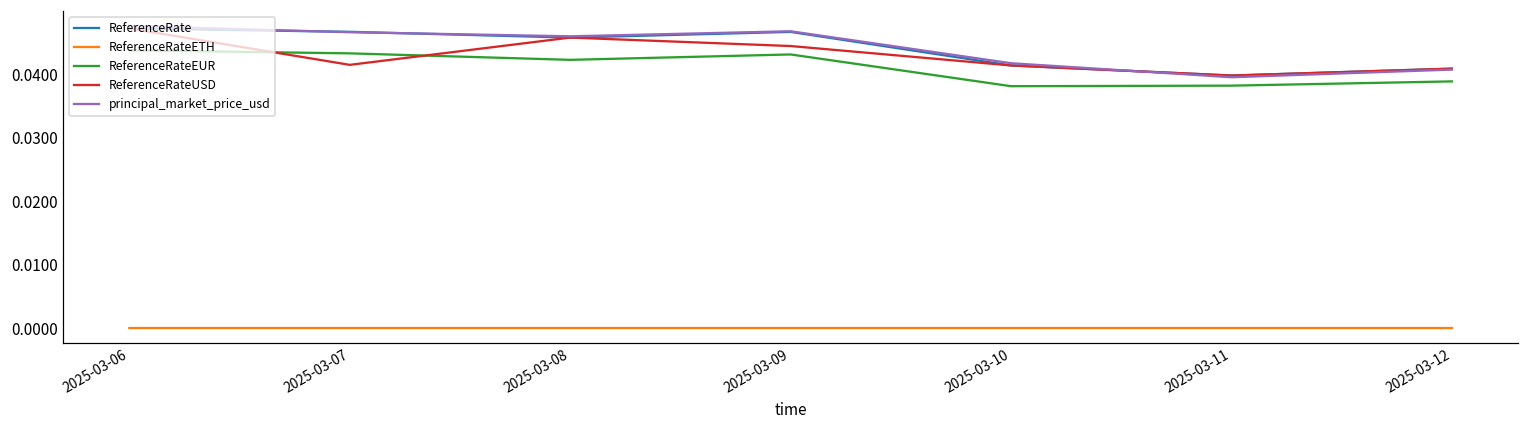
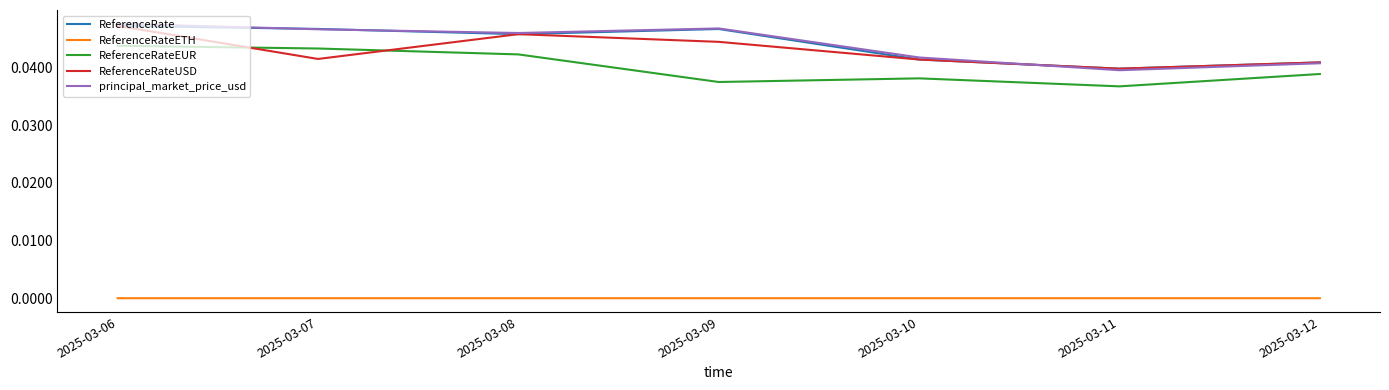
ReferenceRateEUR, 2025-03-09: 0.043 -> 0.037
ReferenceRateEUR, 2025-03-11: 0.038 -> 0.037
